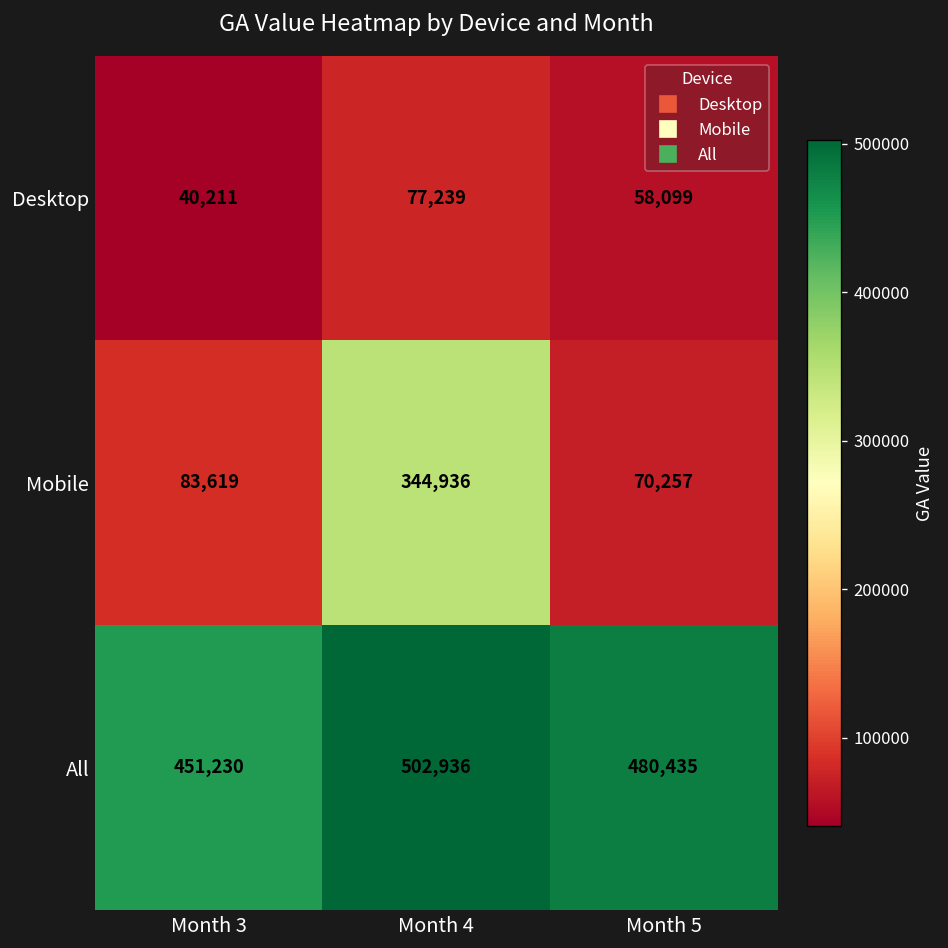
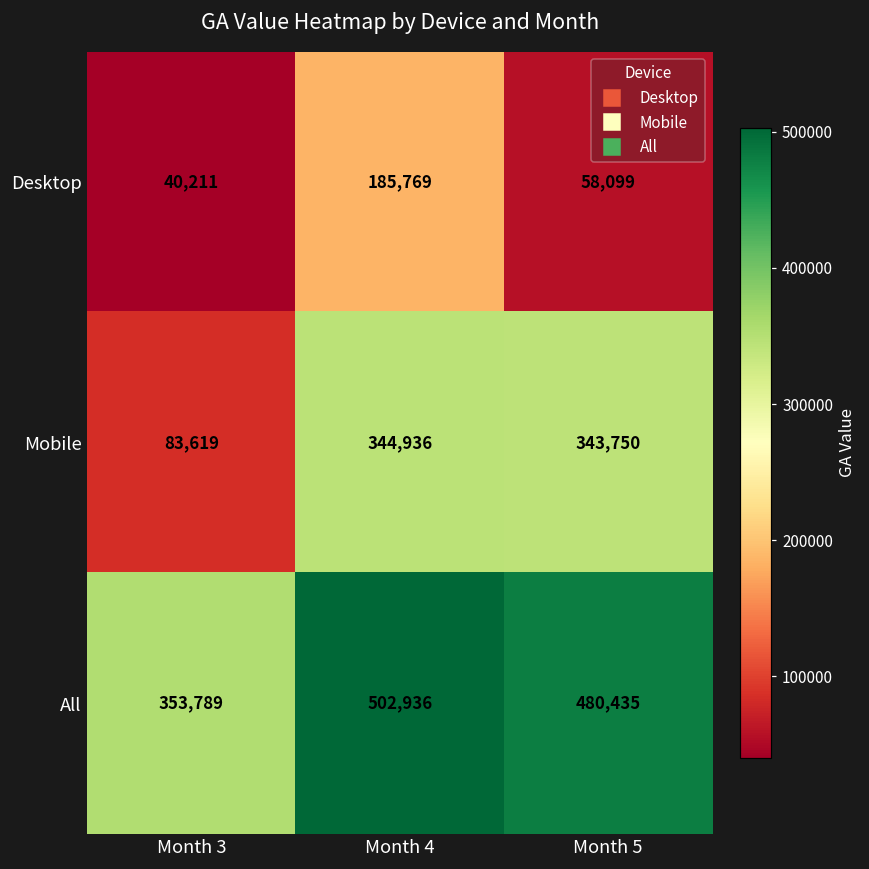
Desktop, Month 4: 77,239 -> 185,769
Mobile, Month 5: 70,257 -> 343,750
All, Month 3: 451,230 -> 353,789
